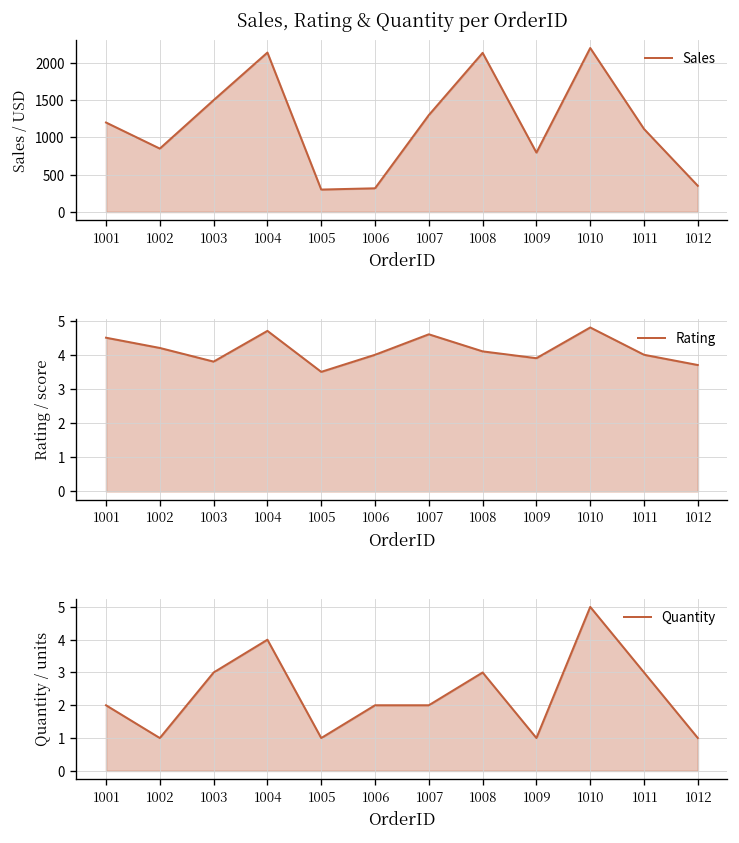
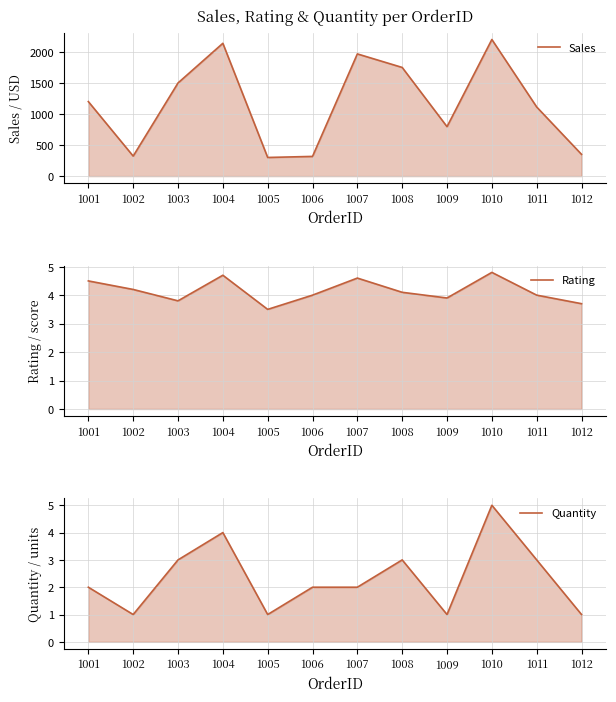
Sales, Rating & Quantity per OrderID, 1002: 900 -> 300
Sales, Rating & Quantity per OrderID, 1007: 1300 -> 2000
Sales, Rating & Quantity per OrderID, 1008: 2100 -> 1800
